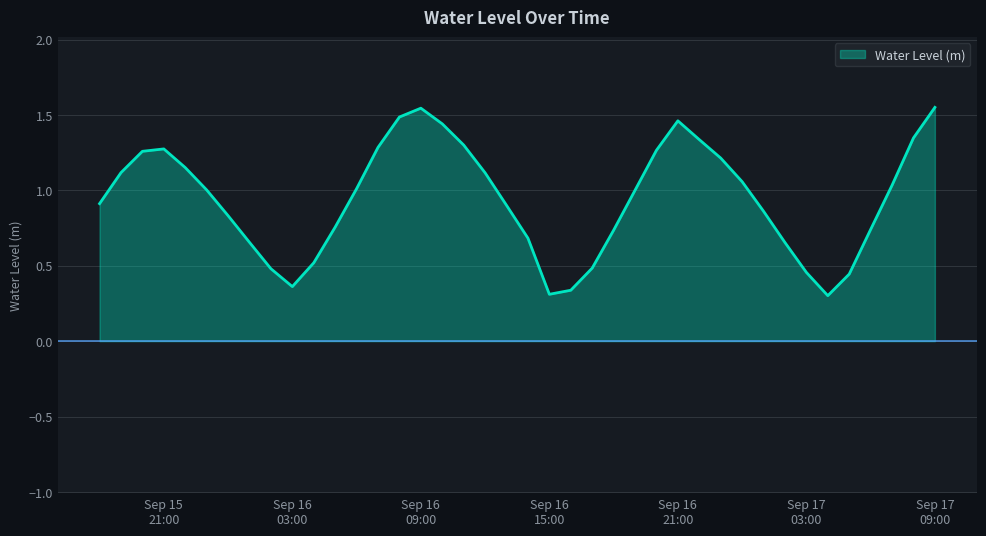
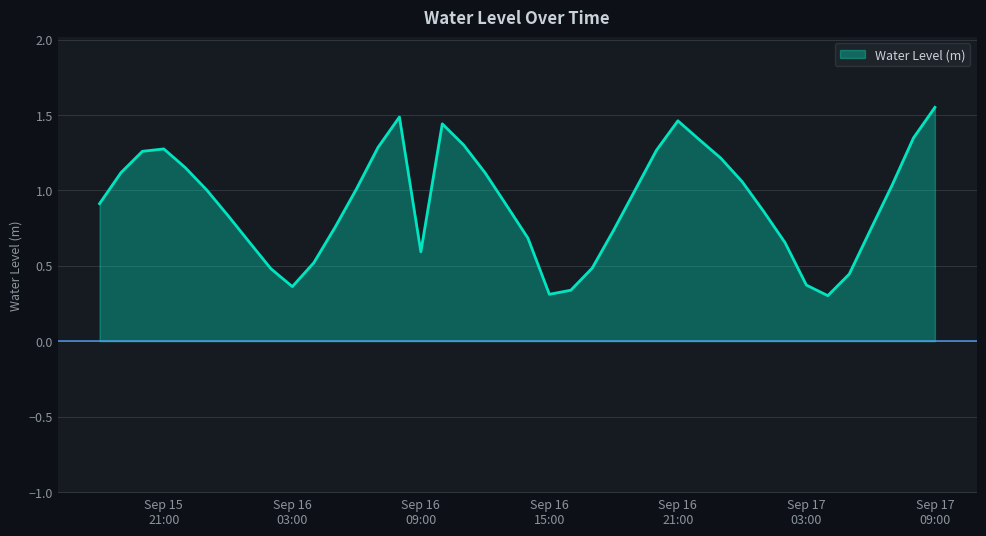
Sep 16 09:00: 1.54 -> 0.59
Sep 17 03:00: 0.46 -> 0.37
